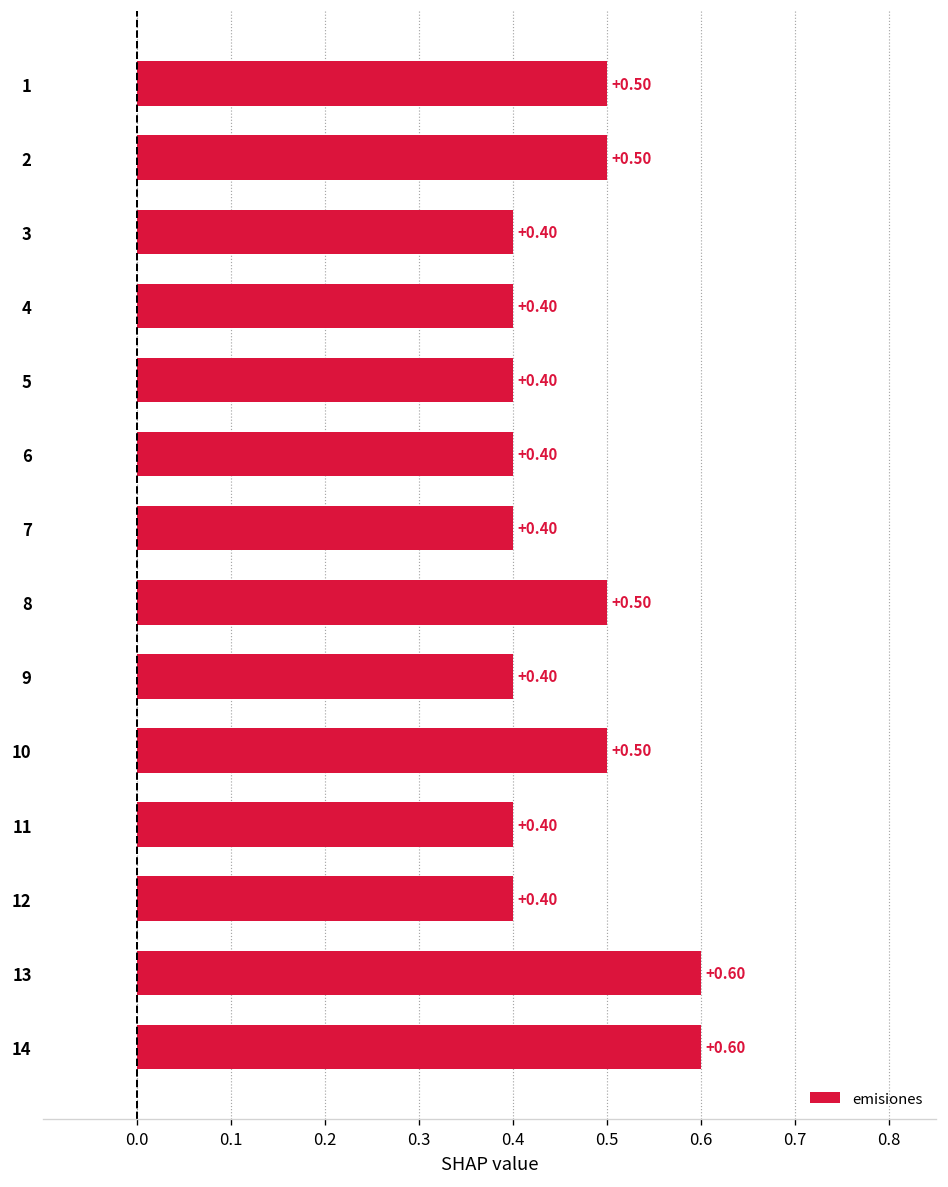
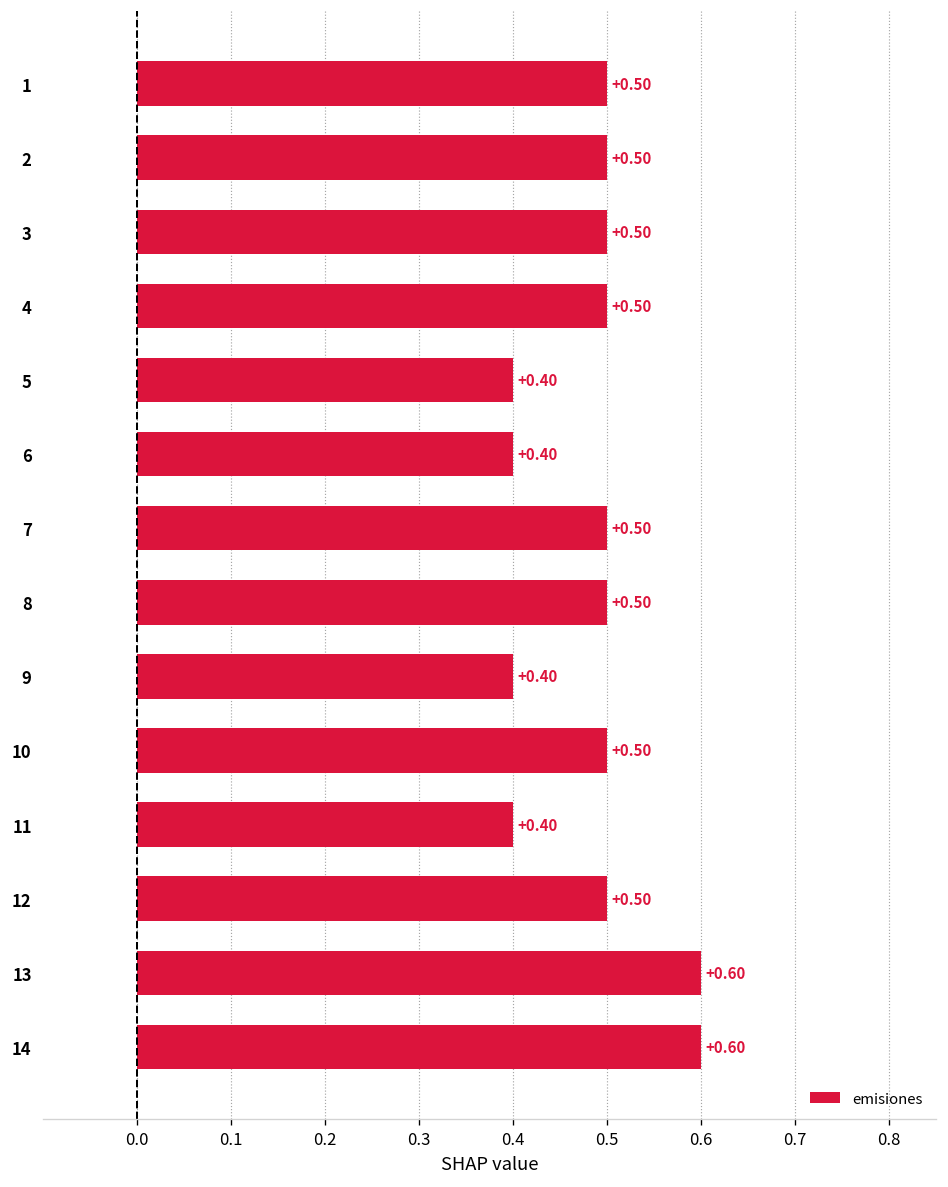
3: +0.40 -> +0.50
4: +0.40 -> +0.50
7: +0.40 -> +0.50
12: +0.40 -> +0.50
